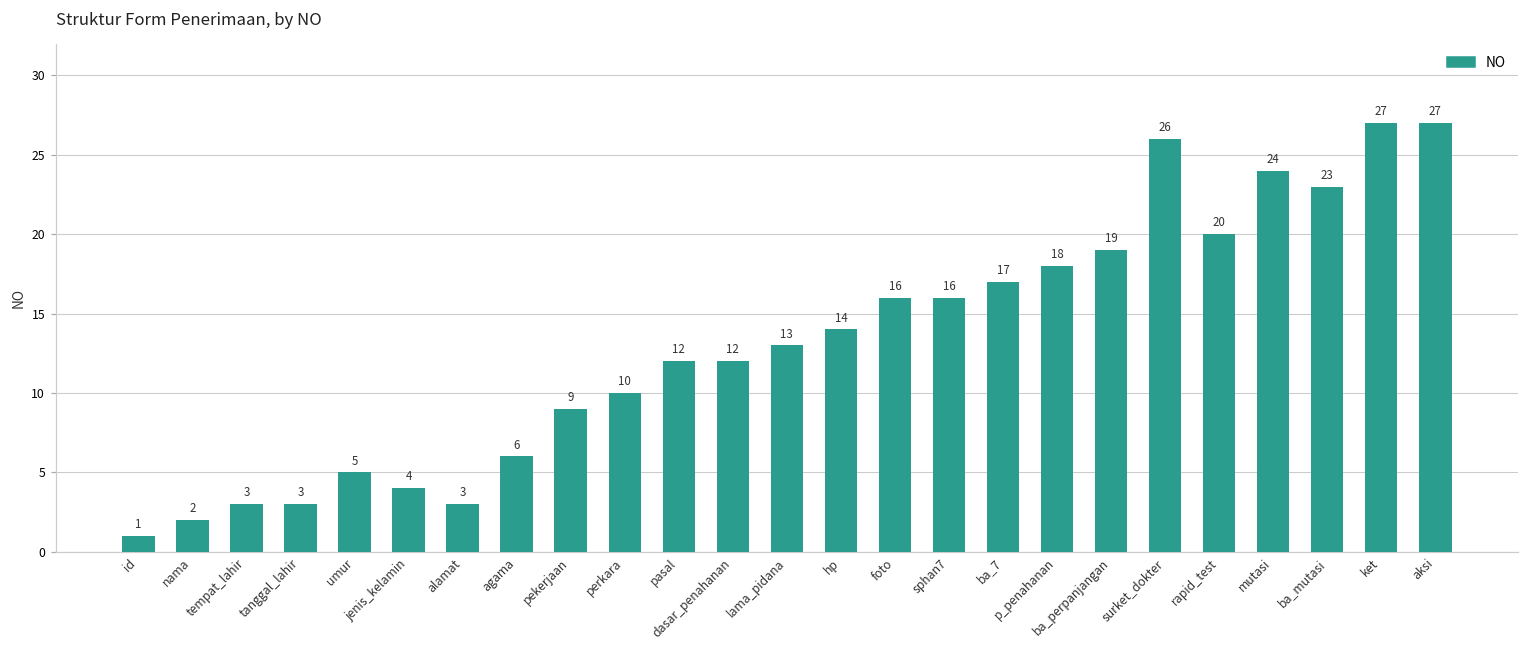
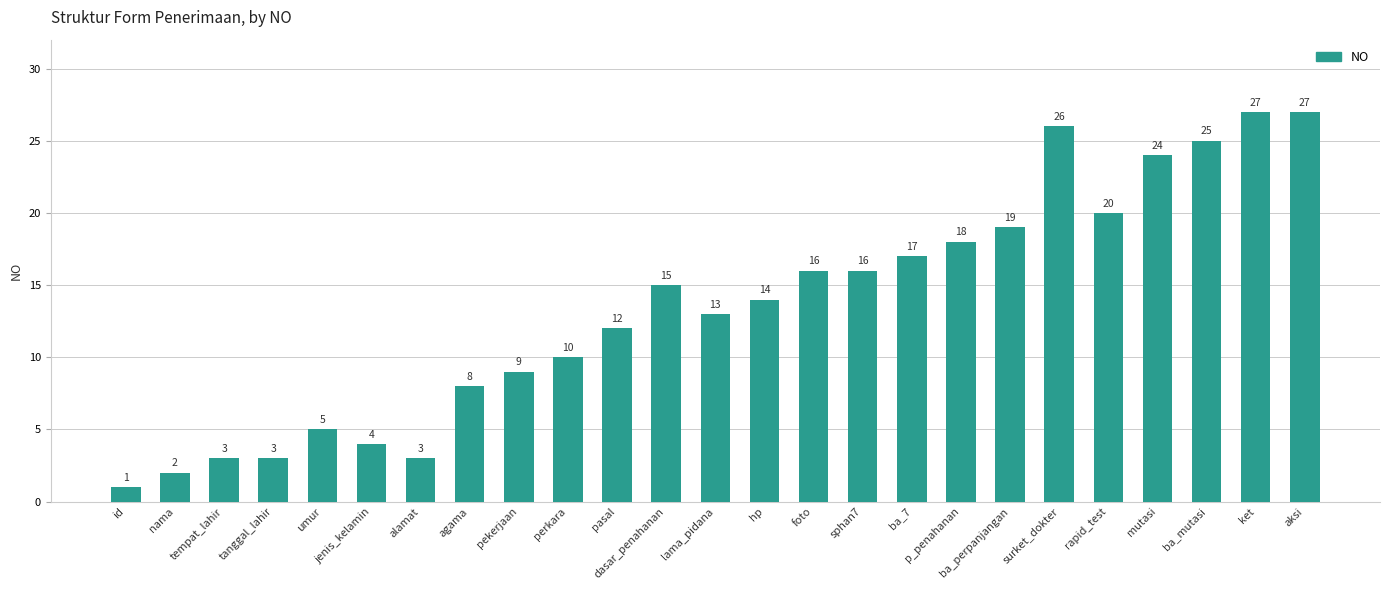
agama: 6 -> 8
dasar_penahanan: 12 -> 15
ba_mutasi: 23 -> 25
